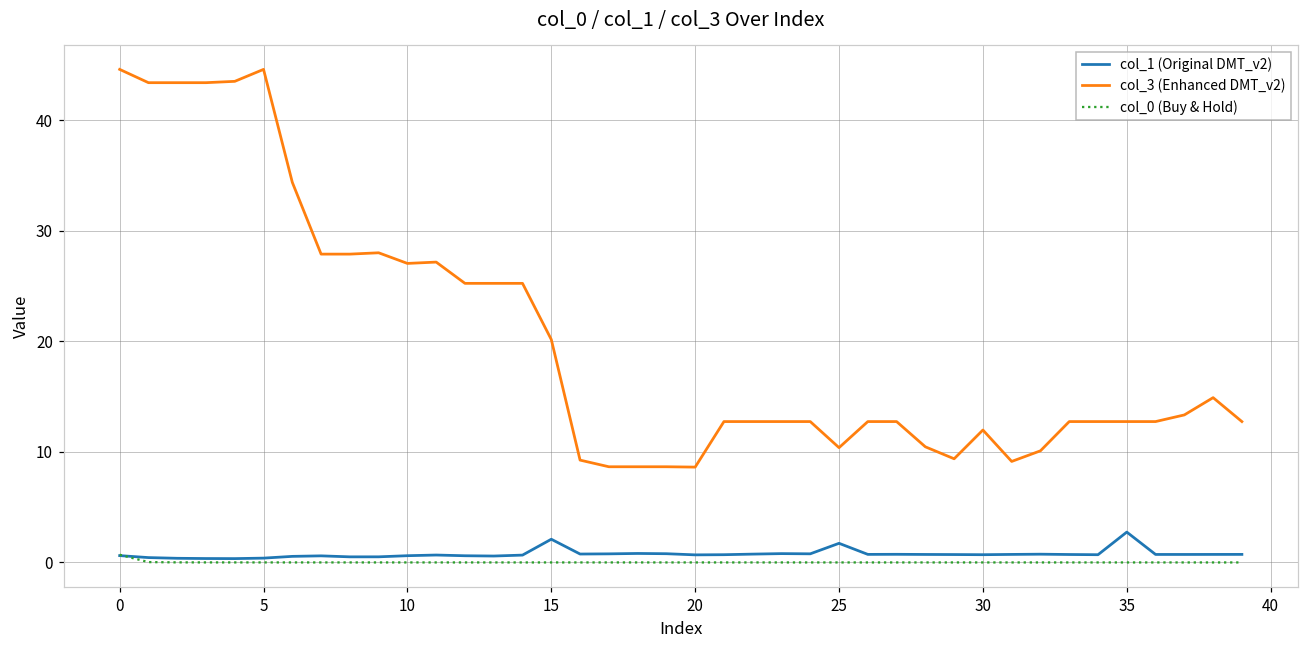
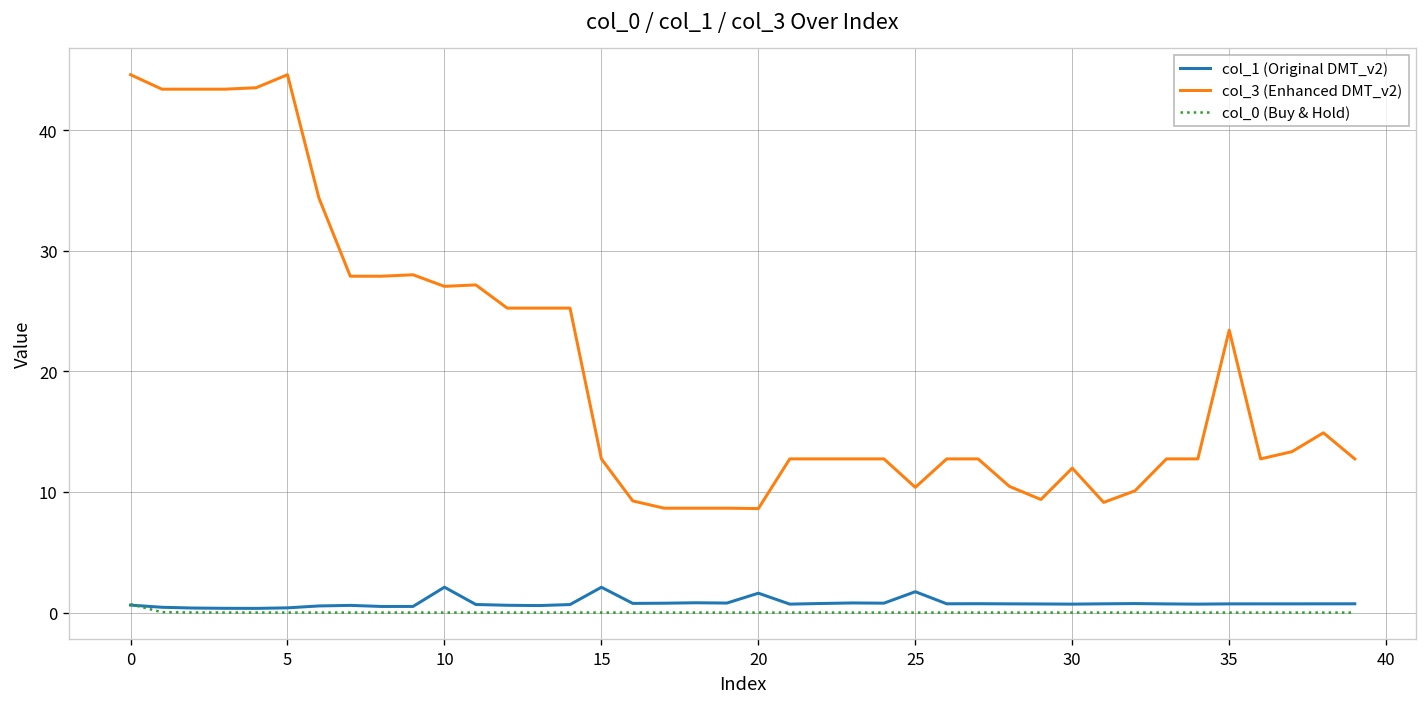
col_1 (Original DMT_v2), 10: 0.6 -> 2.1
col_3 (Enhanced DMT_v2), 15: 20.2 -> 12.7
col_1 (Original DMT_v2), 20: 0.7 -> 1.6
col_1 (Original DMT_v2), 35: 2.7 -> 0.7
col_3 (Enhanced DMT_v2), 35: 12.7 -> 23.4
